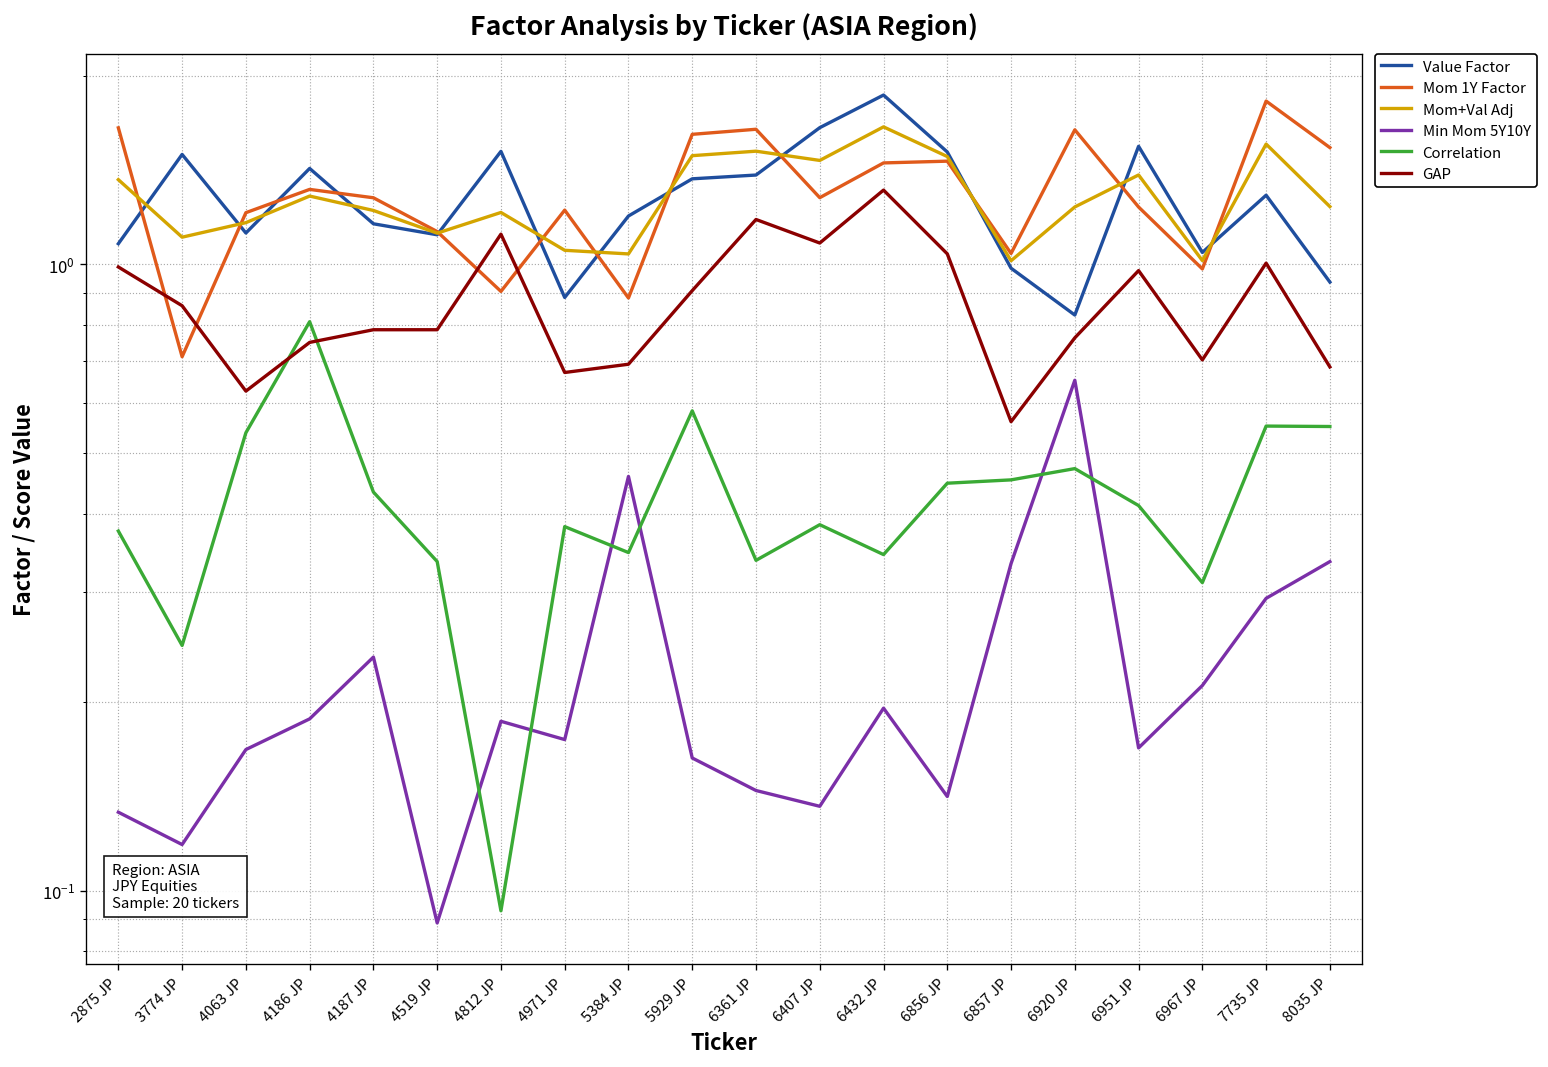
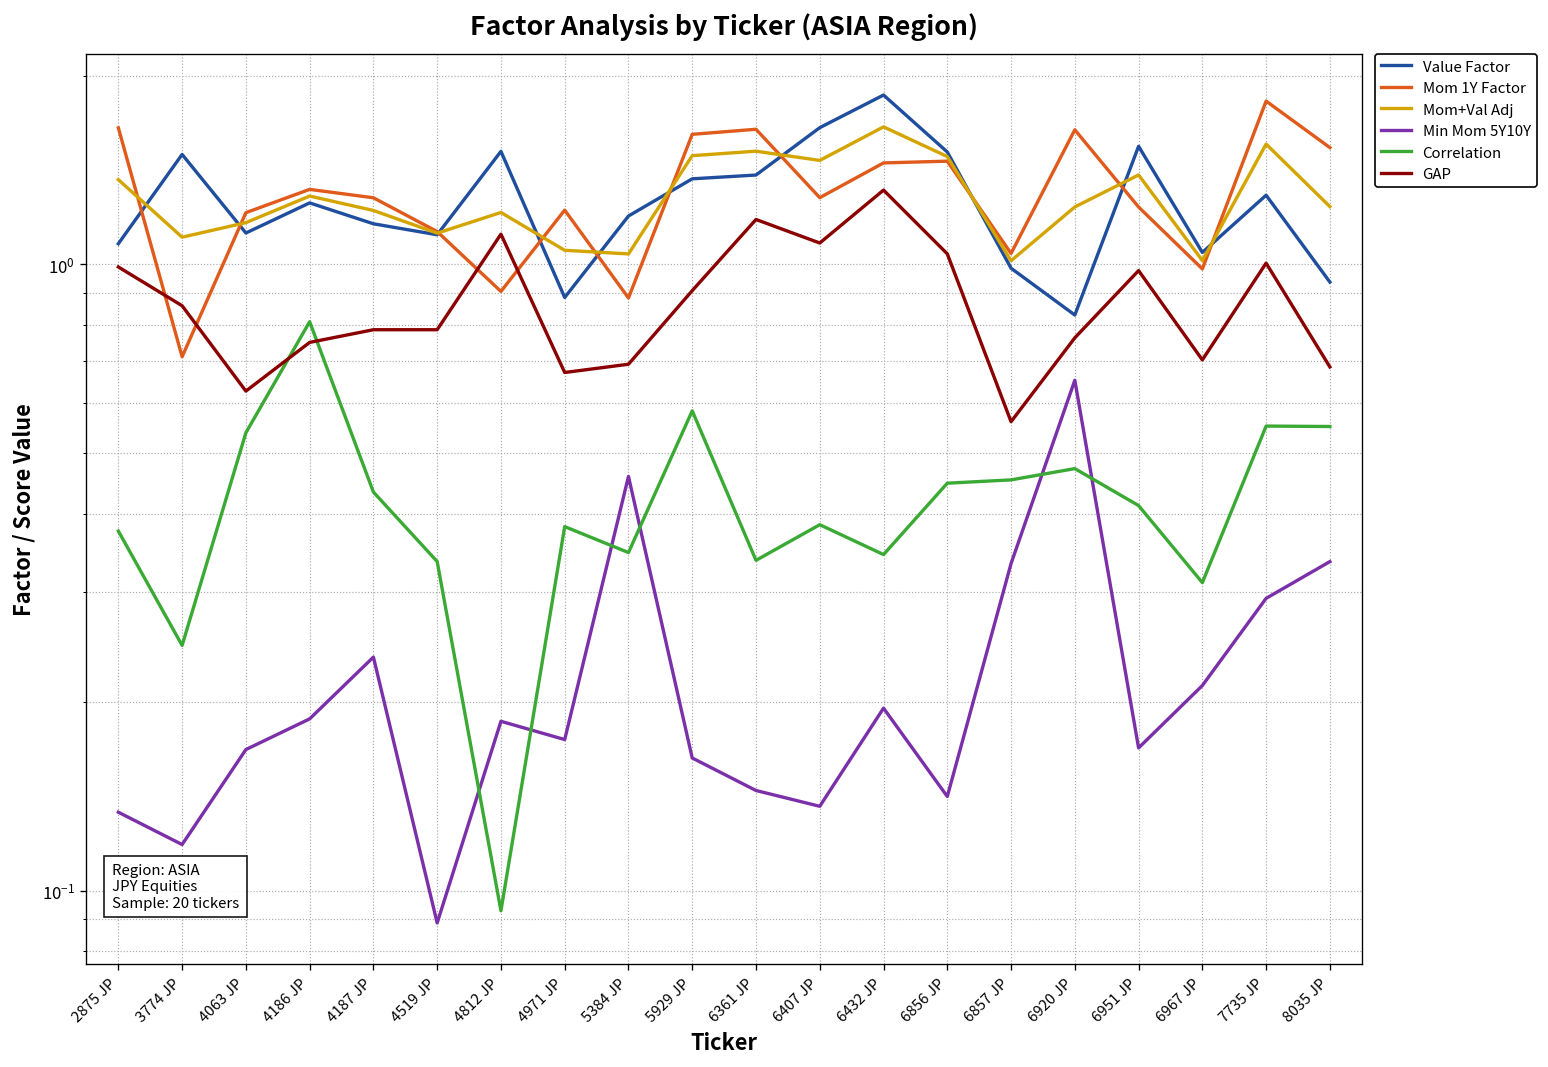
Value Factor, 4186 JP: 1.42 -> 1.25
